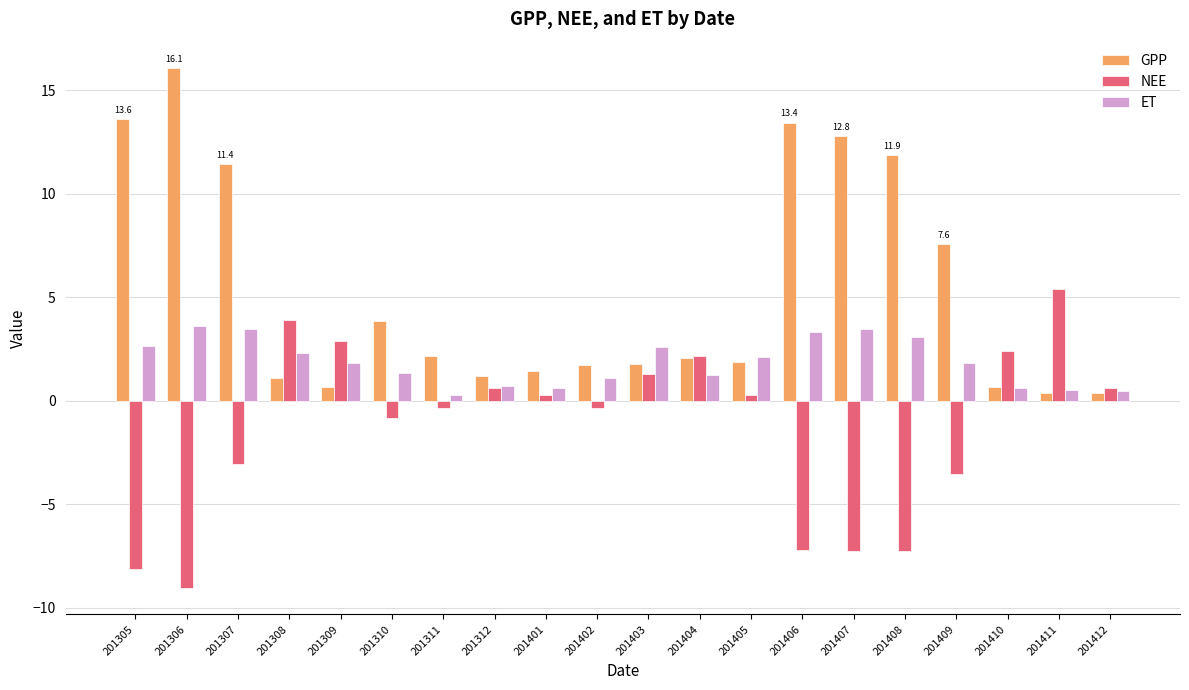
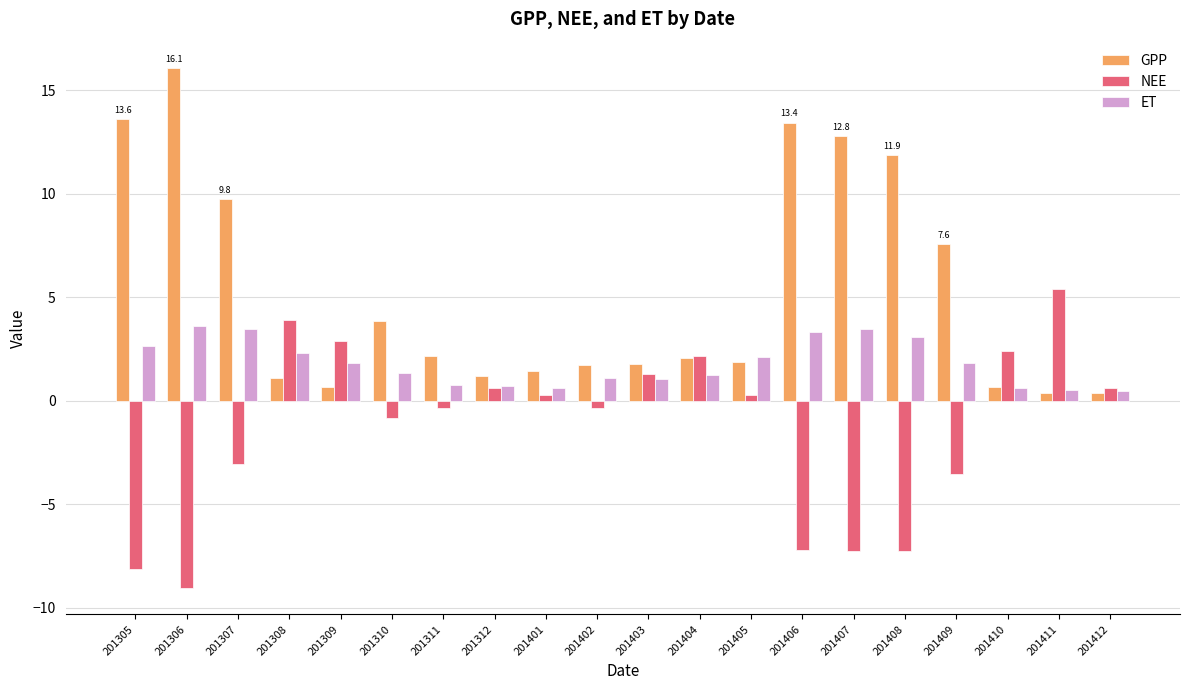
GPP, 201307: 11.4 -> 9.8
ET, 201311: 0.3 -> 0.8
ET, 201403: 2.6 -> 1.1
